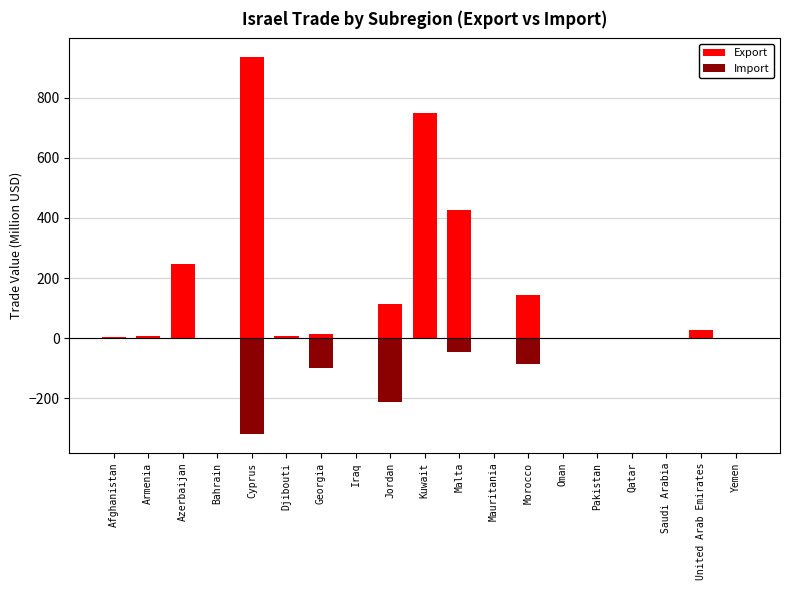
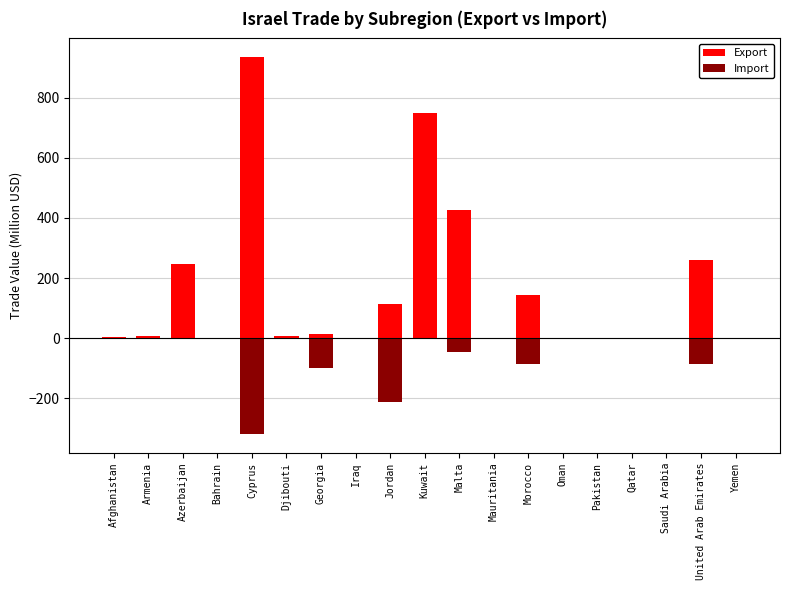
Export, United Arab Emirates: 30 -> 260
Import, United Arab Emirates: 0 -> -80
